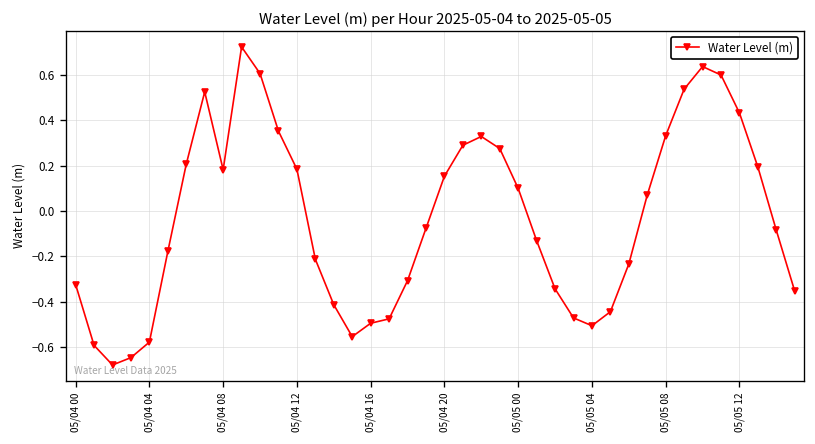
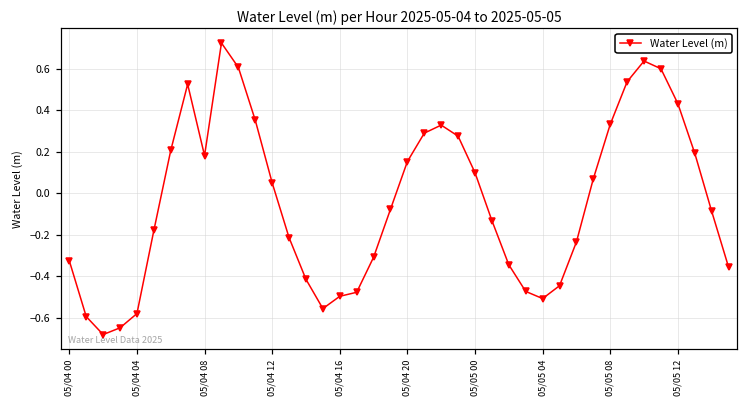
05/04 12: 0.18 -> 0.05
